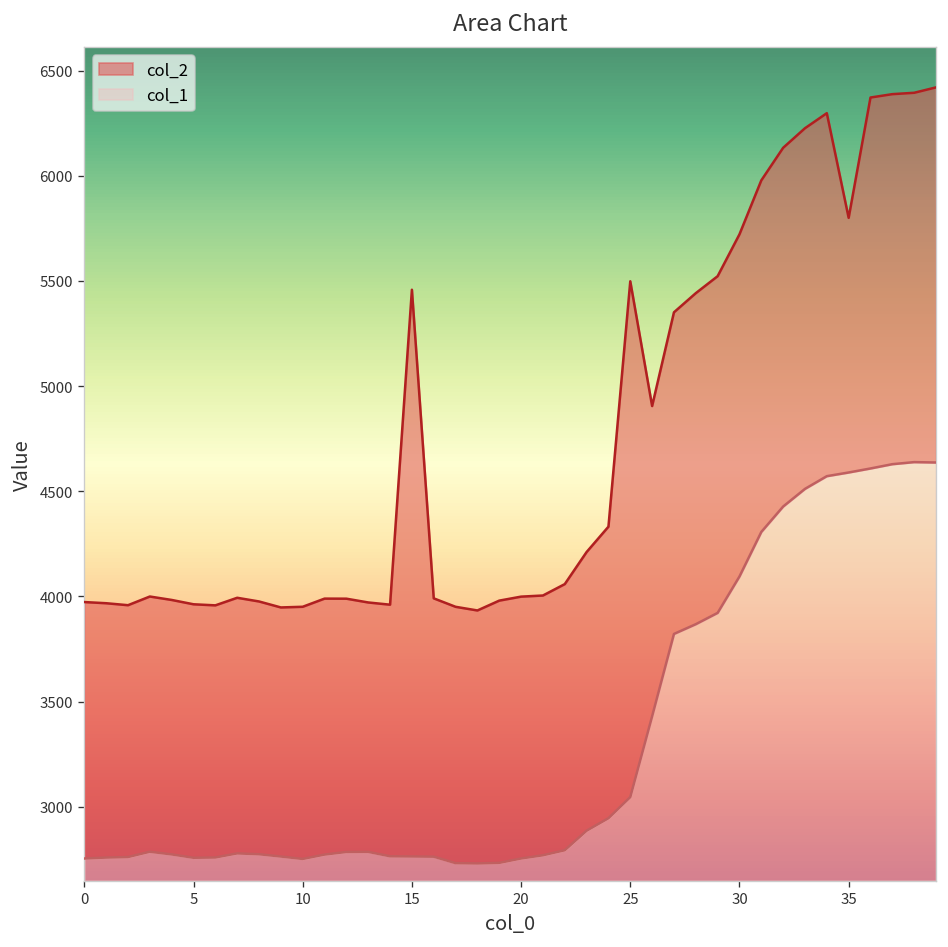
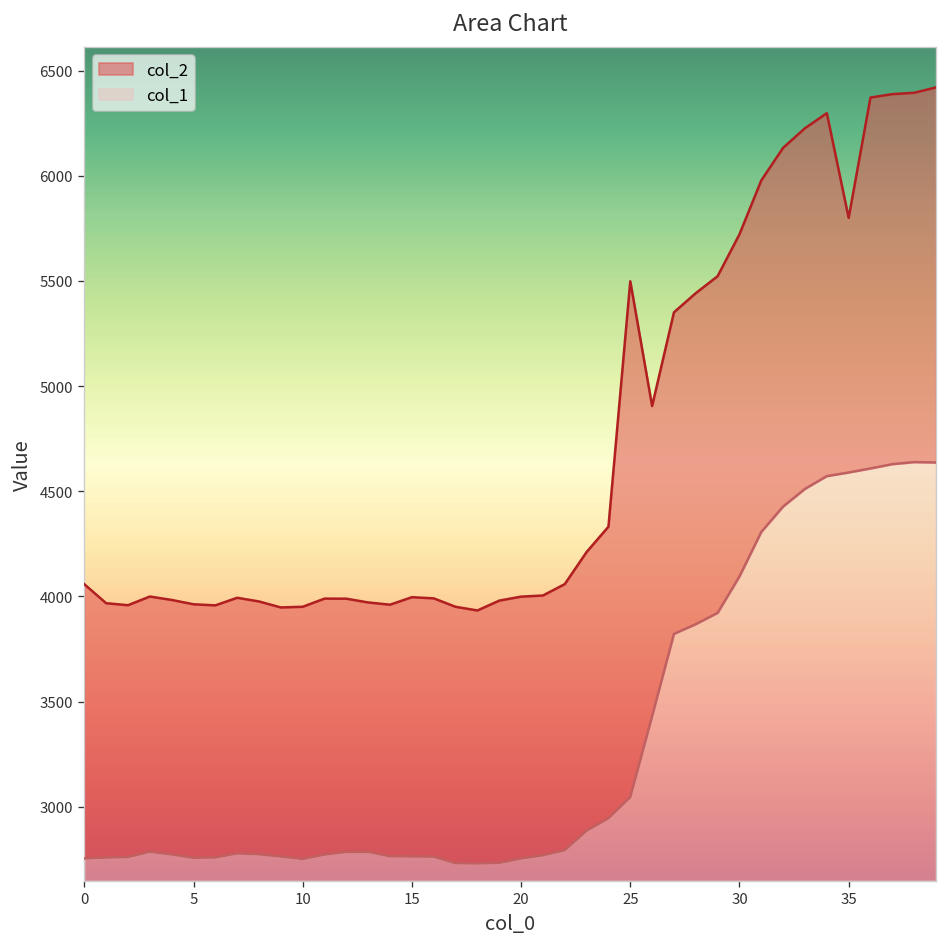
col_2, 0: 3970 -> 4060
col_2, 15: 5460 -> 4000
